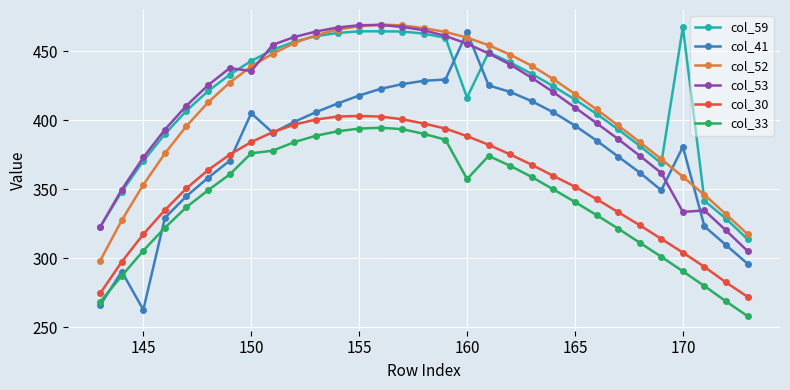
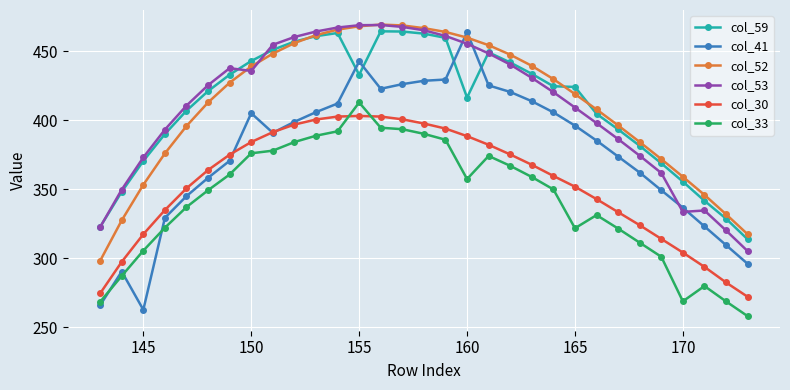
col_59, 155: 464 -> 433
col_41, 155: 418 -> 442
col_33, 155: 394 -> 413
col_59, 165: 415 -> 424
col_33, 165: 341 -> 322
col_59, 170: 467 -> 355
col_41, 170: 381 -> 337
col_33, 170: 290 -> 269
